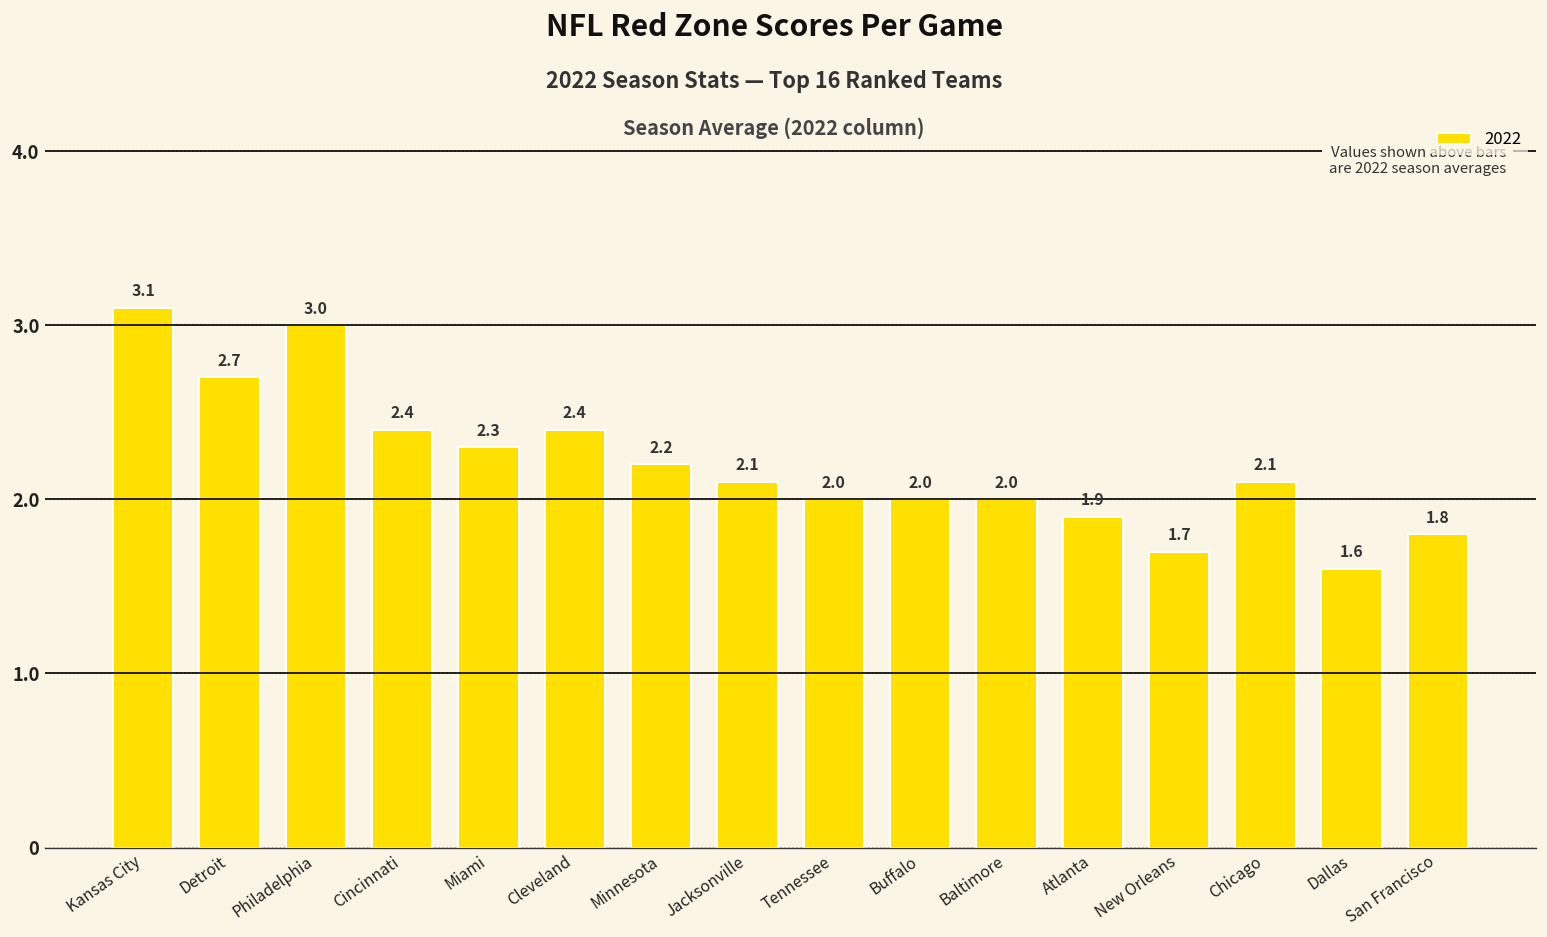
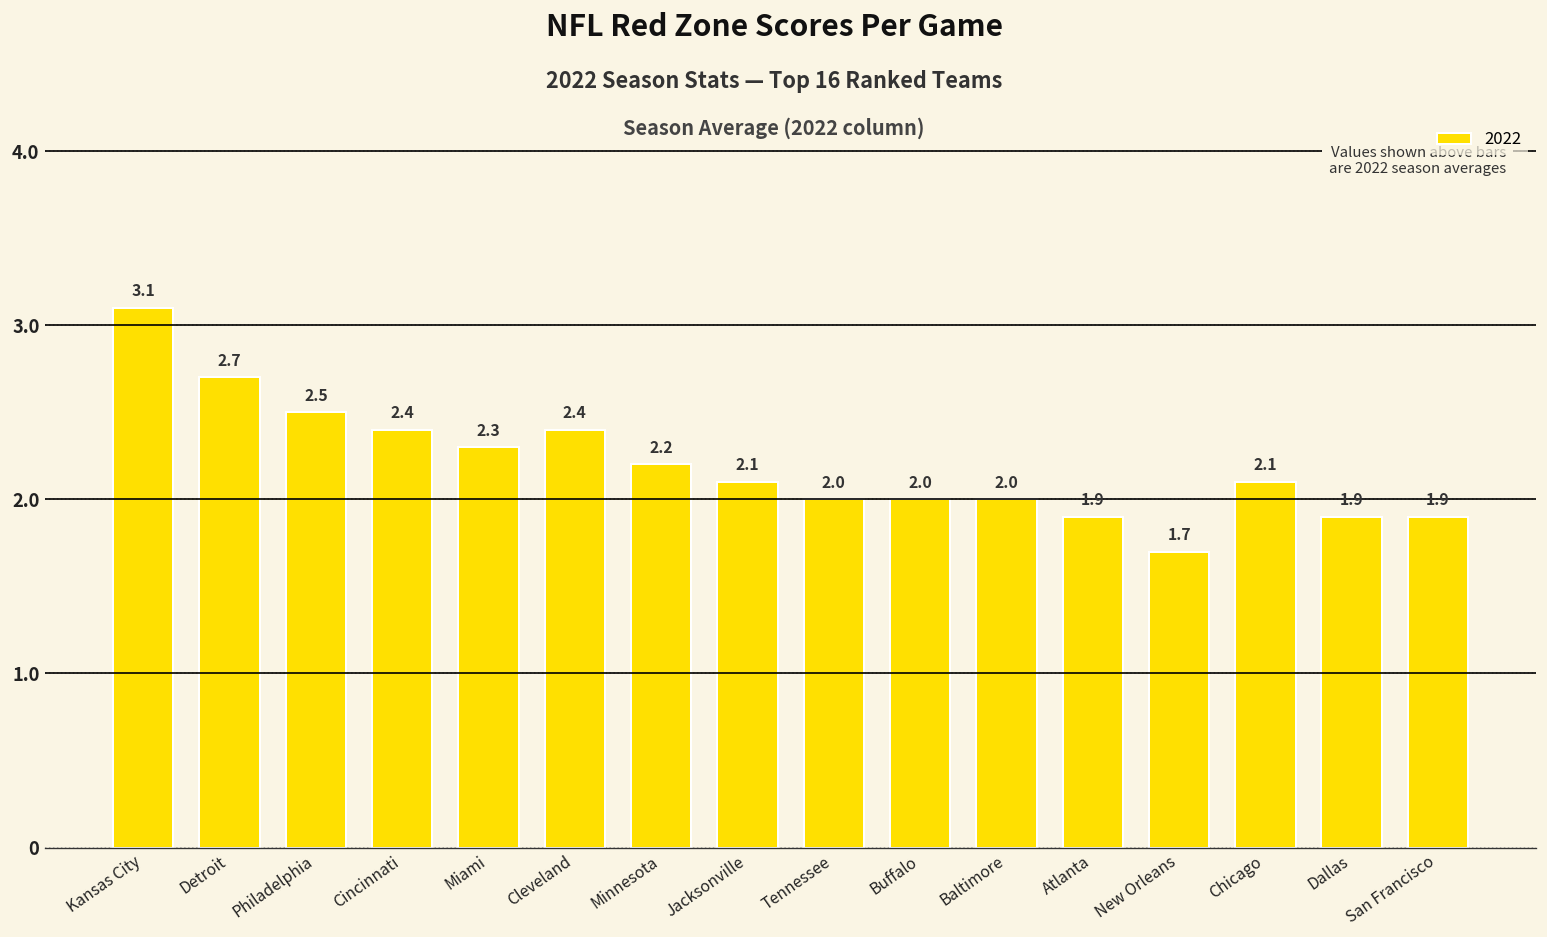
Philadelphia: 3.0 -> 2.5
Dallas: 1.6 -> 1.9
San Francisco: 1.8 -> 1.9
